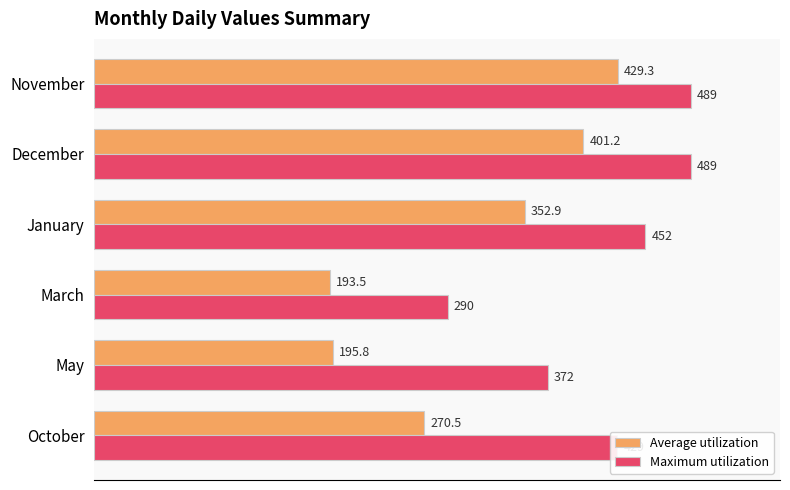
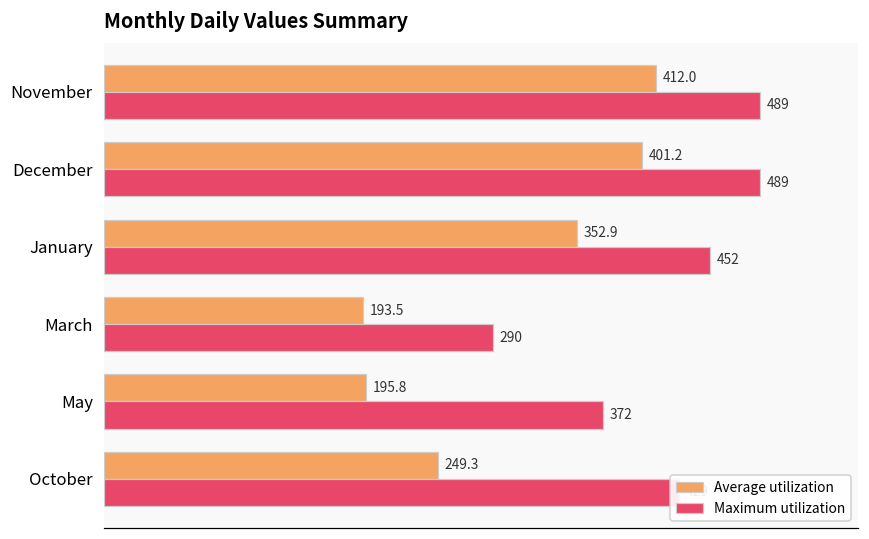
Average utilization, November: 429.3 -> 412.0
Average utilization, October: 270.5 -> 249.3
